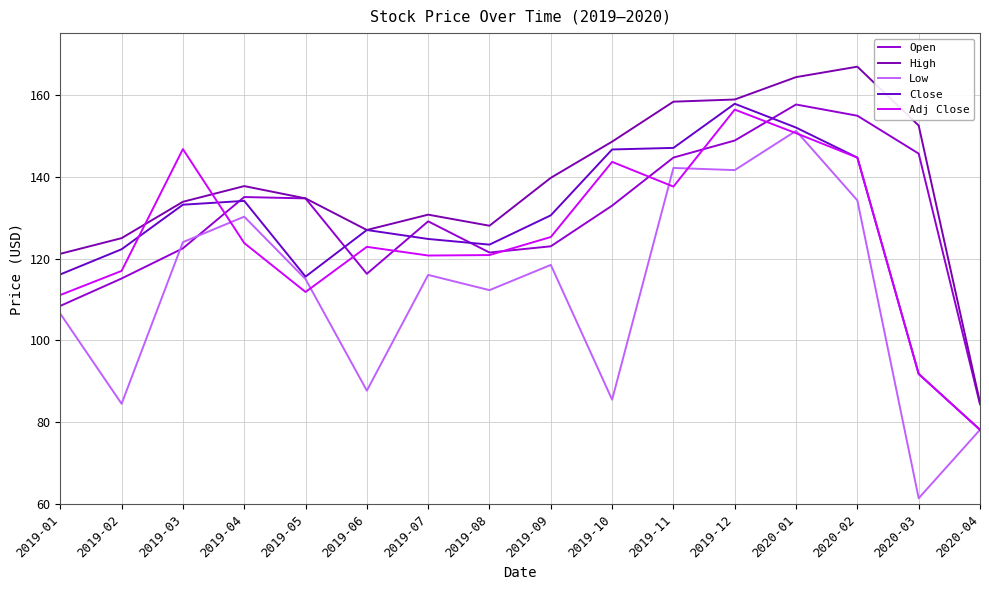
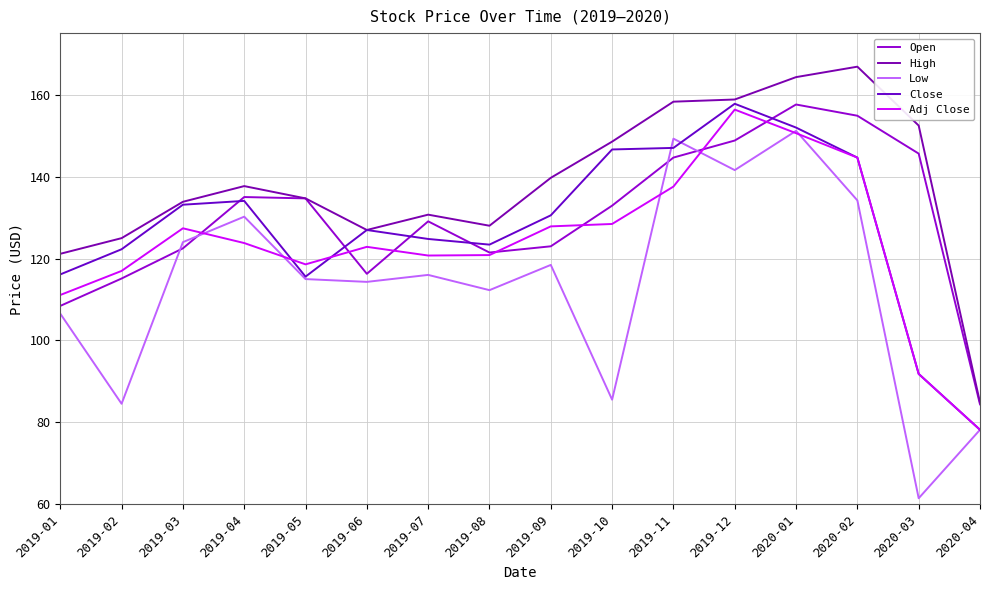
Adj Close, 2019-03: 147 -> 127
Adj Close, 2019-05: 112 -> 119
Low, 2019-06: 88 -> 114
Adj Close, 2019-09: 125 -> 128
Adj Close, 2019-10: 144 -> 128
Low, 2019-11: 142 -> 149
